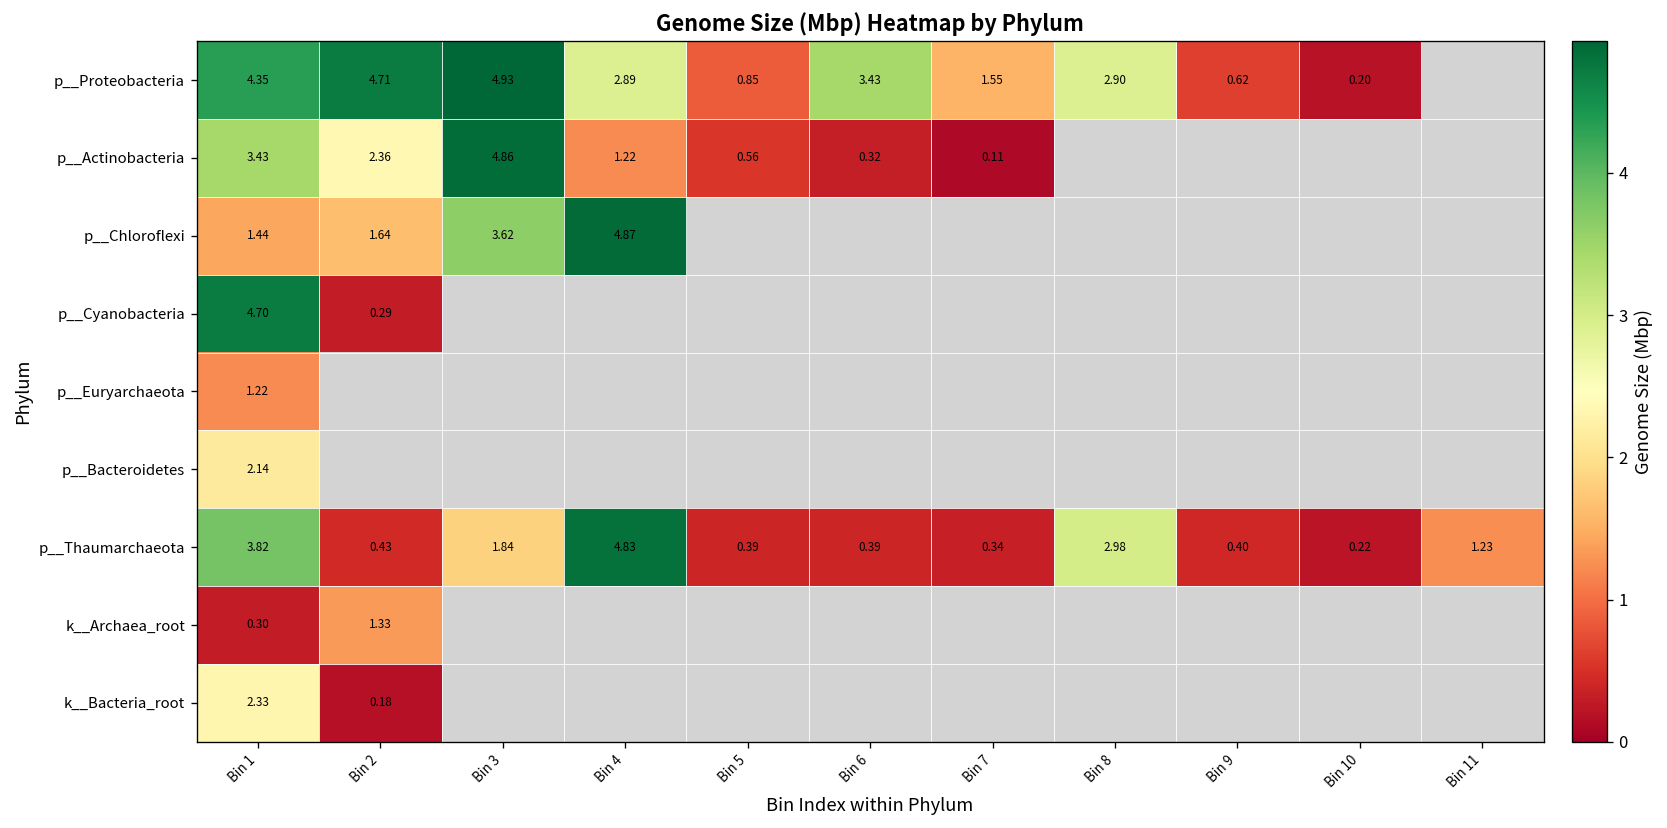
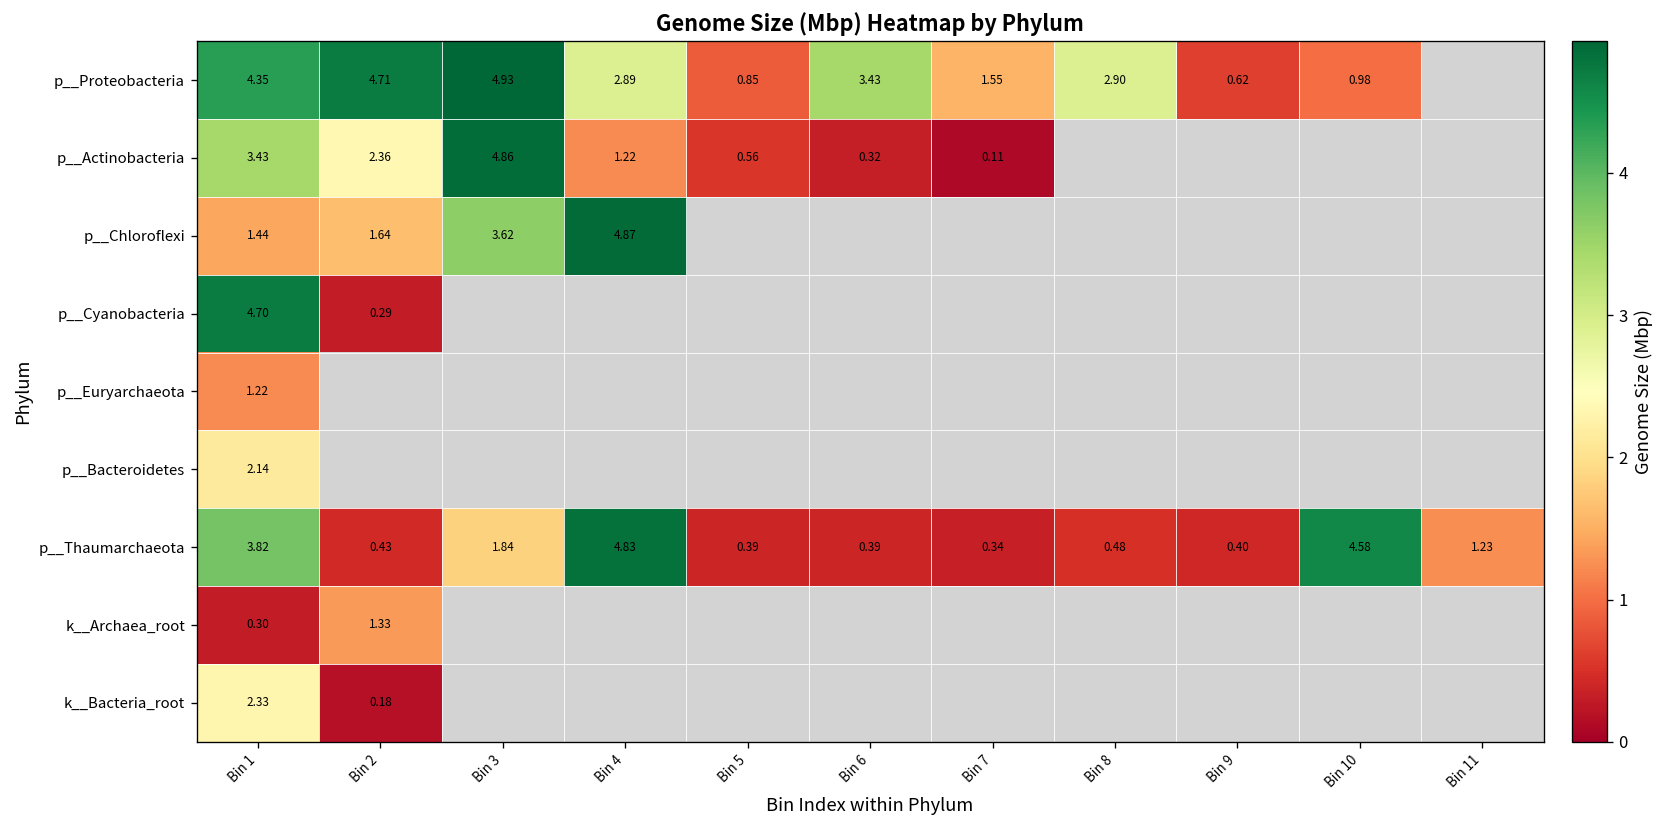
p__Proteobacteria, Bin 10: 0.20 -> 0.98
p__Thaumarchaeota, Bin 8: 2.98 -> 0.48
p__Thaumarchaeota, Bin 10: 0.22 -> 4.58
